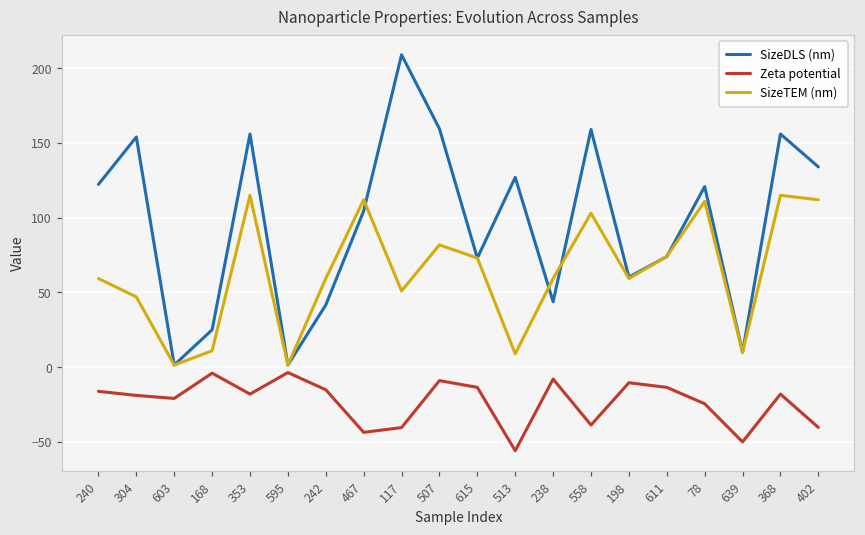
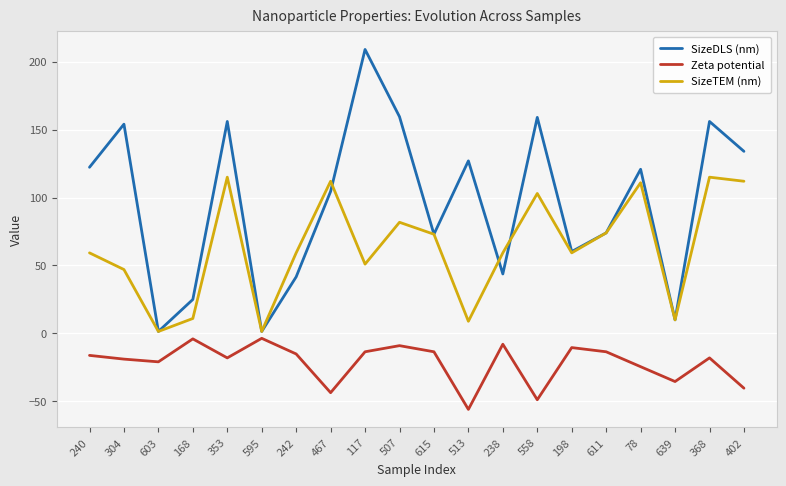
Zeta potential, 117: -40 -> -14
Zeta potential, 558: -39 -> -49
Zeta potential, 639: -50 -> -35
